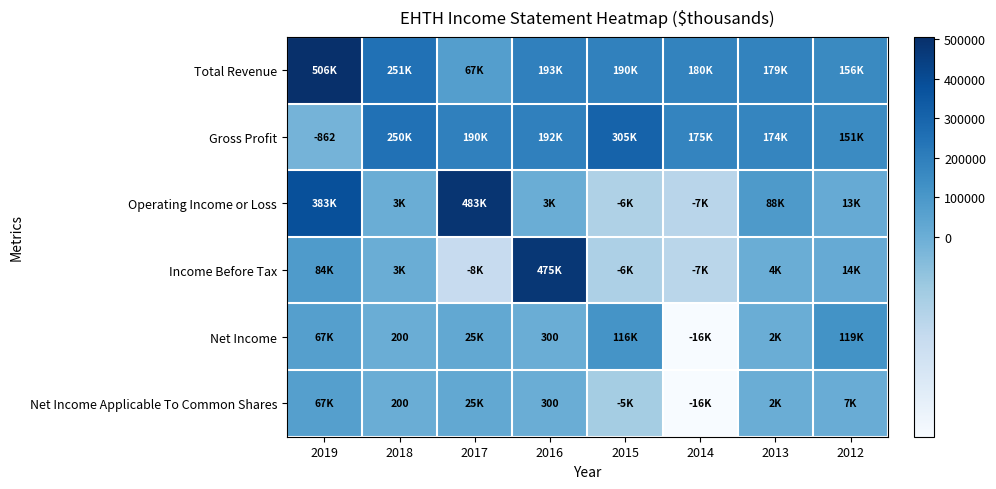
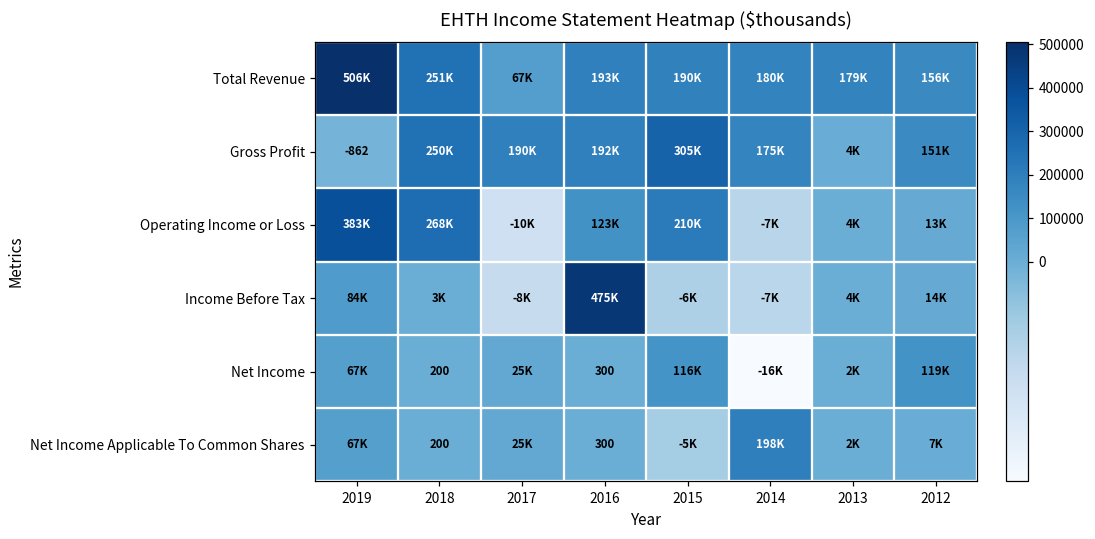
Gross Profit, 2013: 174K -> 4K
Operating Income or Loss, 2018: 3K -> 268K
Operating Income or Loss, 2017: 483K -> -10K
Operating Income or Loss, 2016: 3K -> 123K
Operating Income or Loss, 2015: -6K -> 210K
Operating Income or Loss, 2013: 88K -> 4K
Net Income Applicable To Common Shares, 2014: -16K -> 198K
